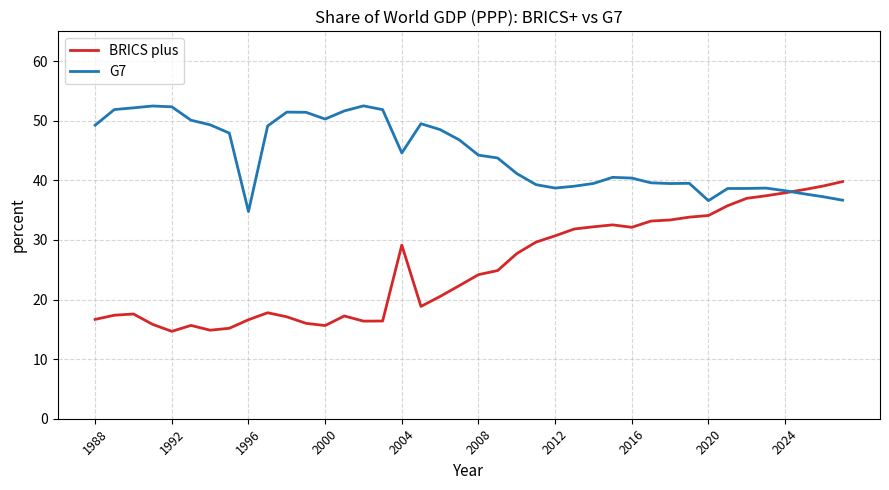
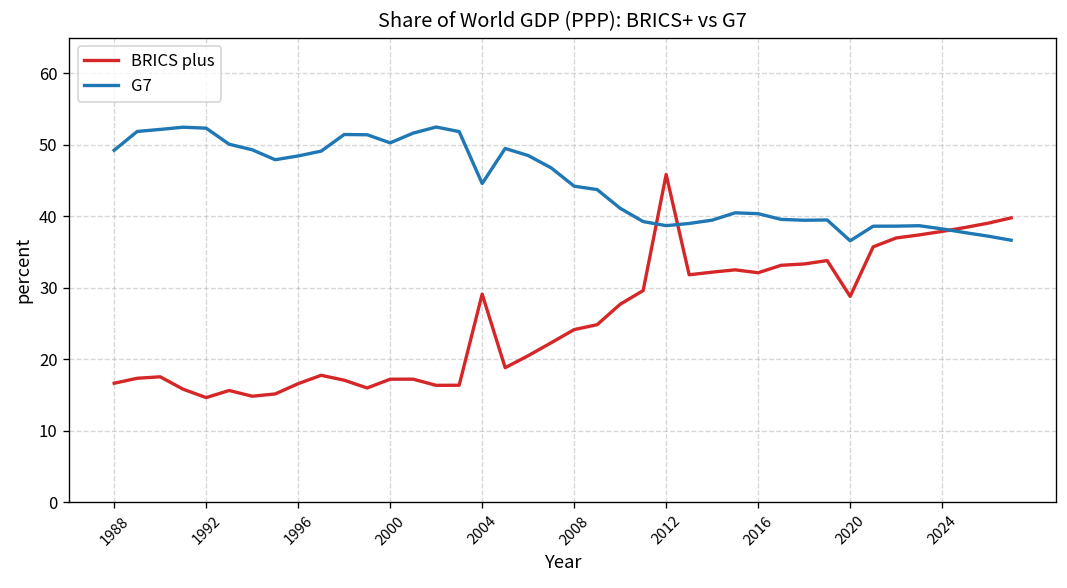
G7, 1996: 35 -> 48
BRICS plus, 2000: 16 -> 17
BRICS plus, 2012: 31 -> 46
BRICS plus, 2020: 34 -> 29
